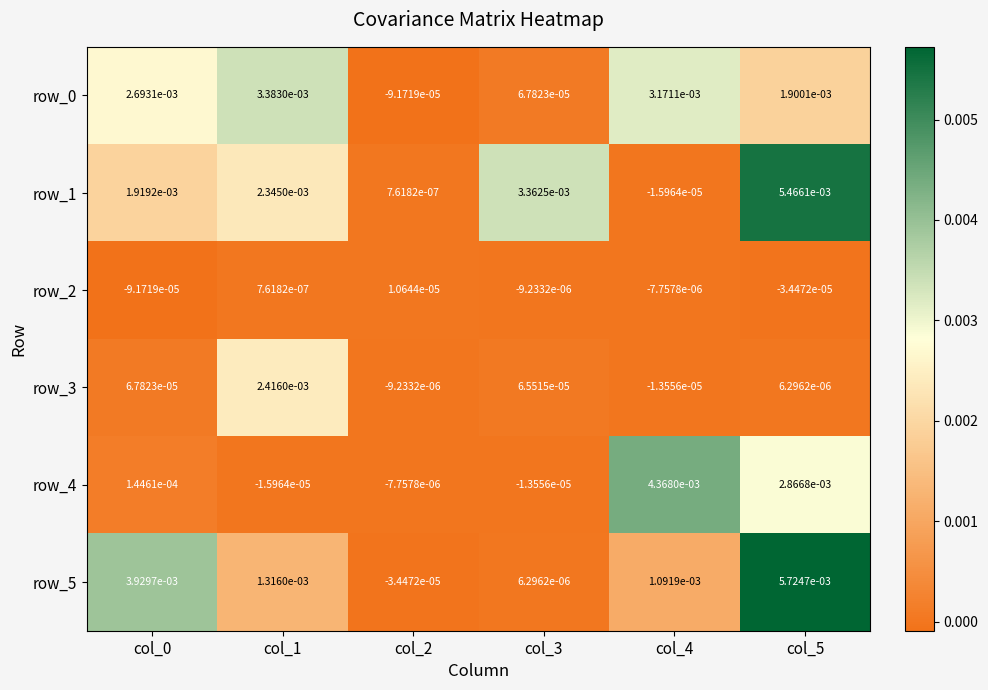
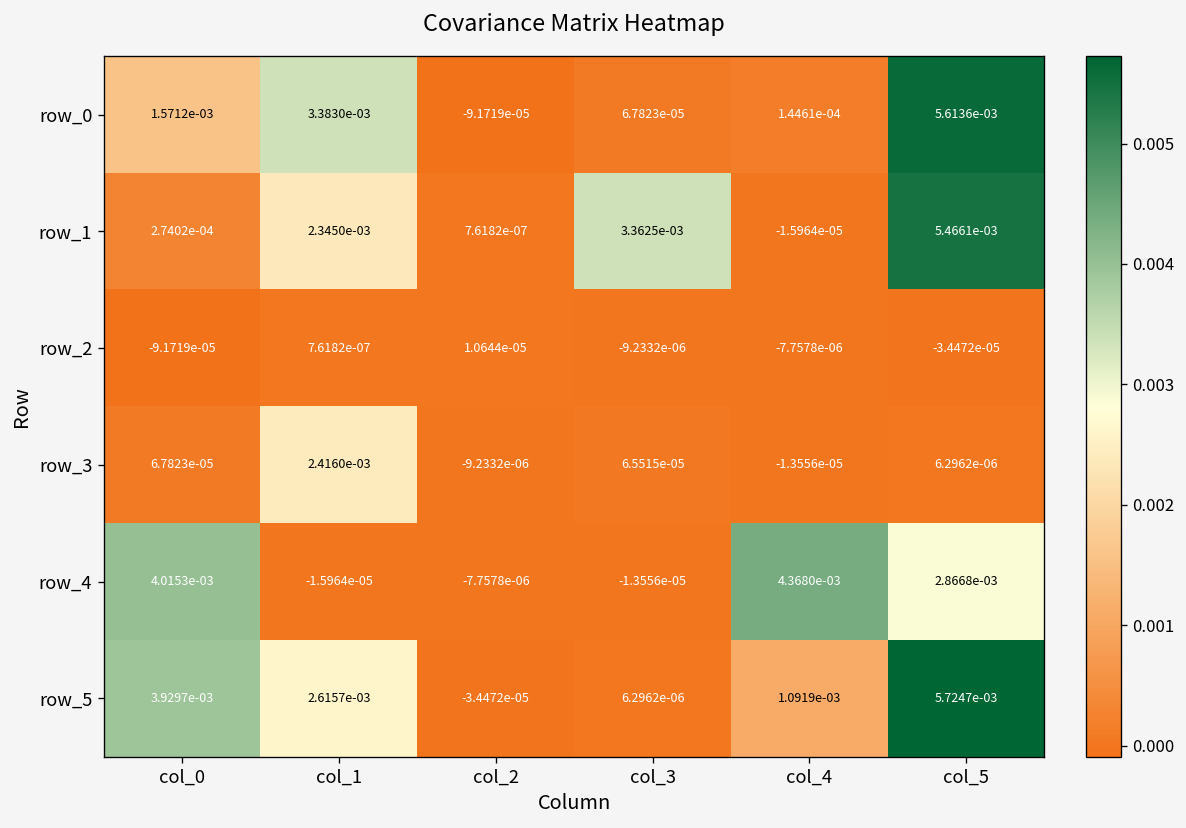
row_0, col_0: 2.6931e-03 -> 1.5712e-03
row_0, col_4: 3.1711e-03 -> 1.4461e-04
row_0, col_5: 1.9001e-03 -> 5.6136e-03
row_1, col_0: 1.9192e-03 -> 2.7402e-04
row_4, col_0: 1.4461e-04 -> 4.0153e-03
row_5, col_1: 1.3160e-03 -> 2.6157e-03
